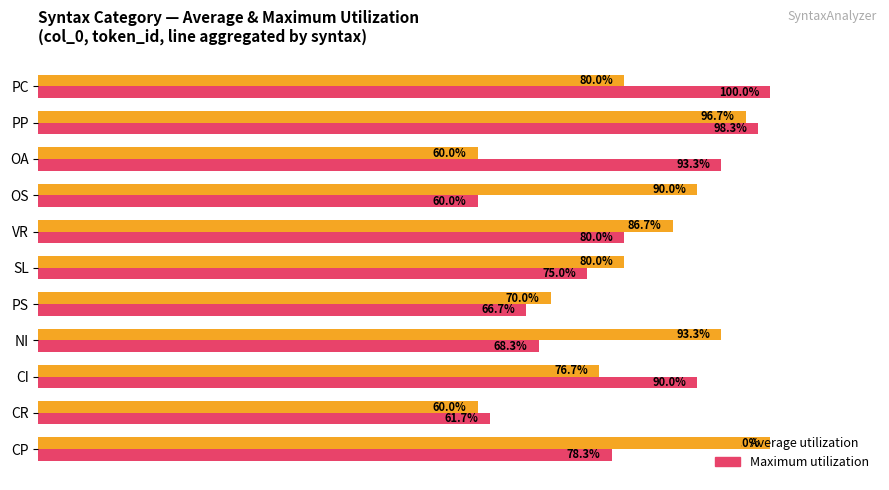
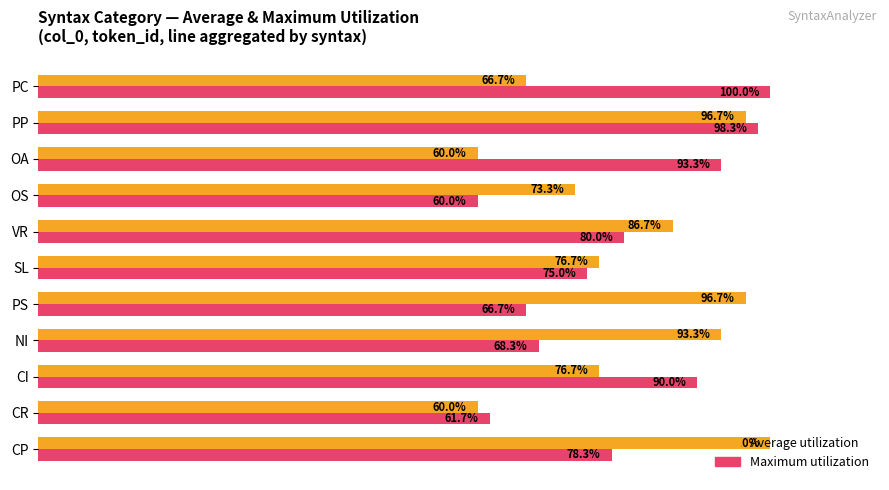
Average utilization, PC: 80.0% -> 66.7%
Average utilization, OS: 90.0% -> 73.3%
Average utilization, SL: 80.0% -> 76.7%
Average utilization, PS: 70.0% -> 96.7%
